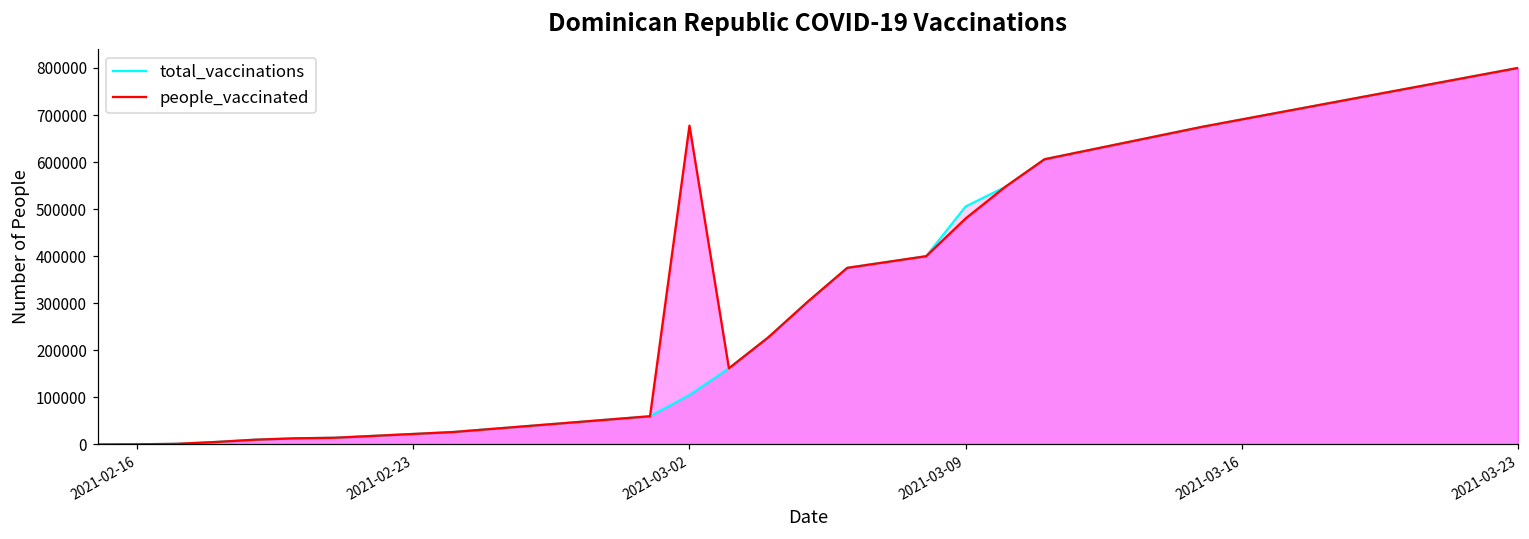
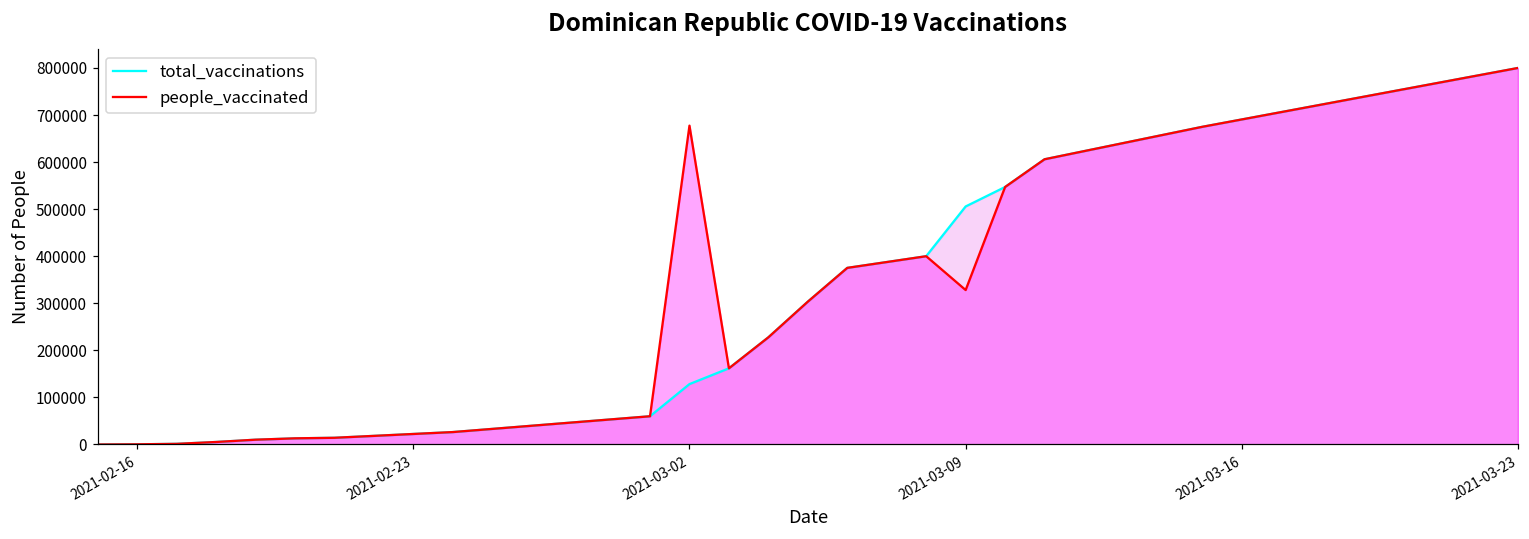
total_vaccinations, 2021-03-02: 110000 -> 130000
people_vaccinated, 2021-03-09: 480000 -> 330000
